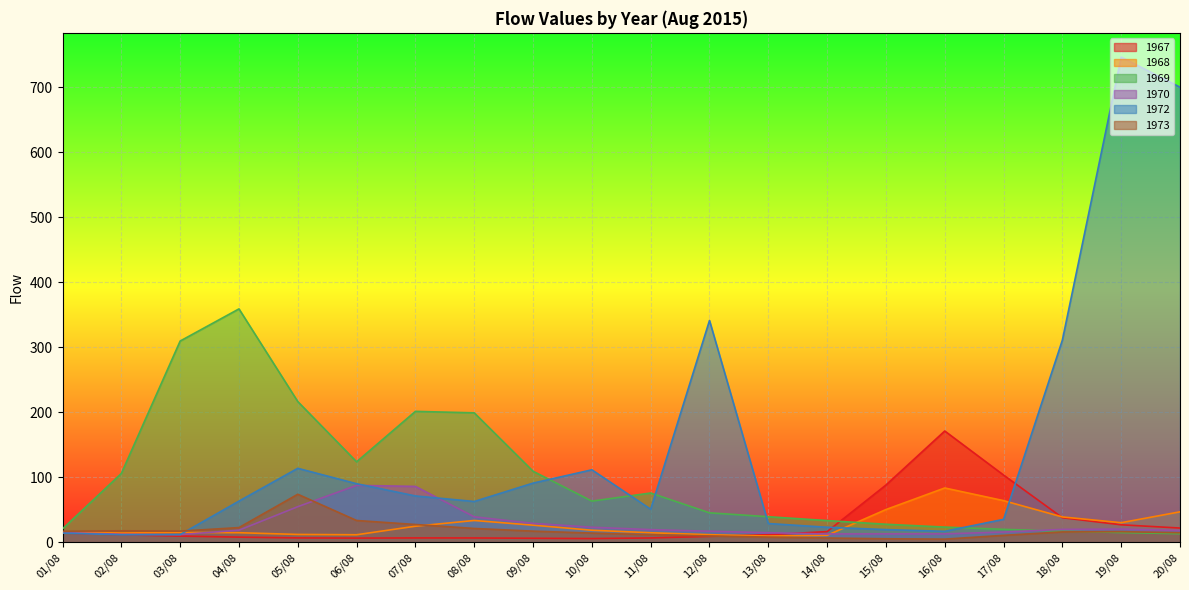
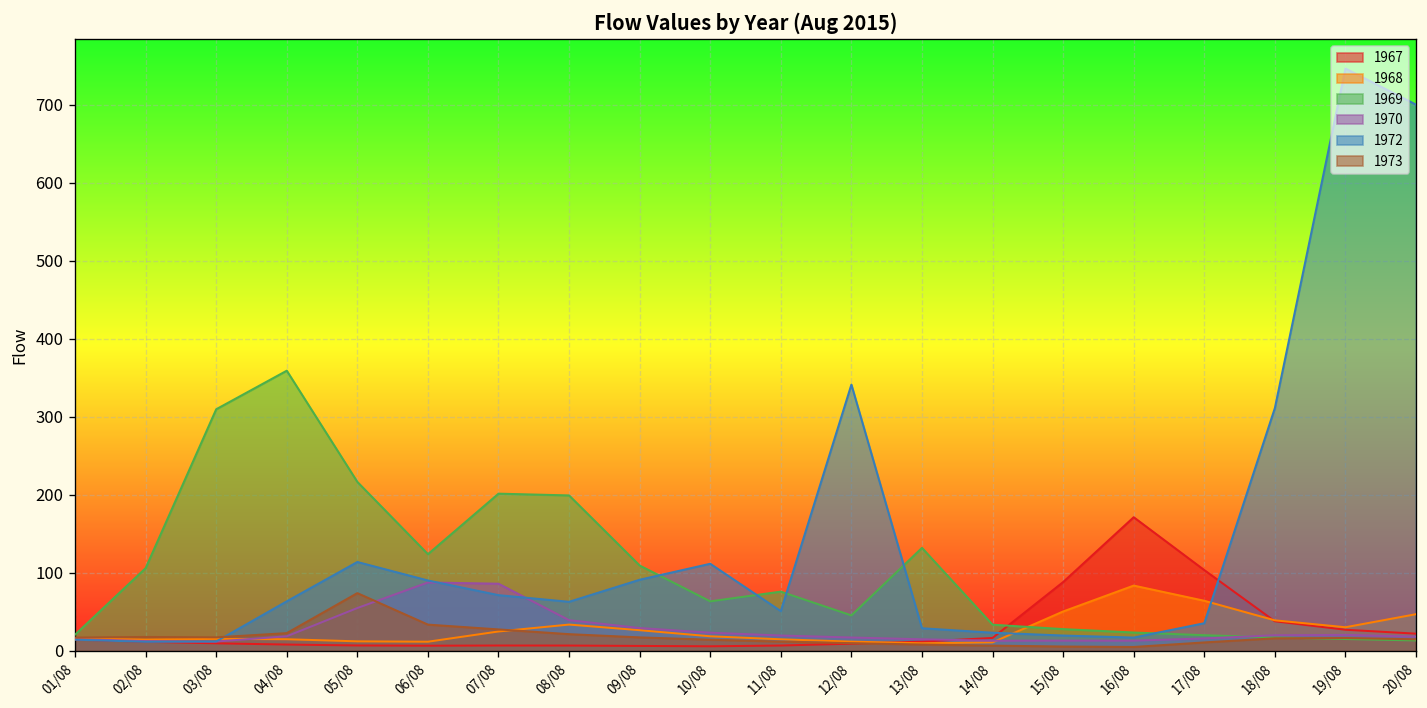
1969, 13/08: 40 -> 130
